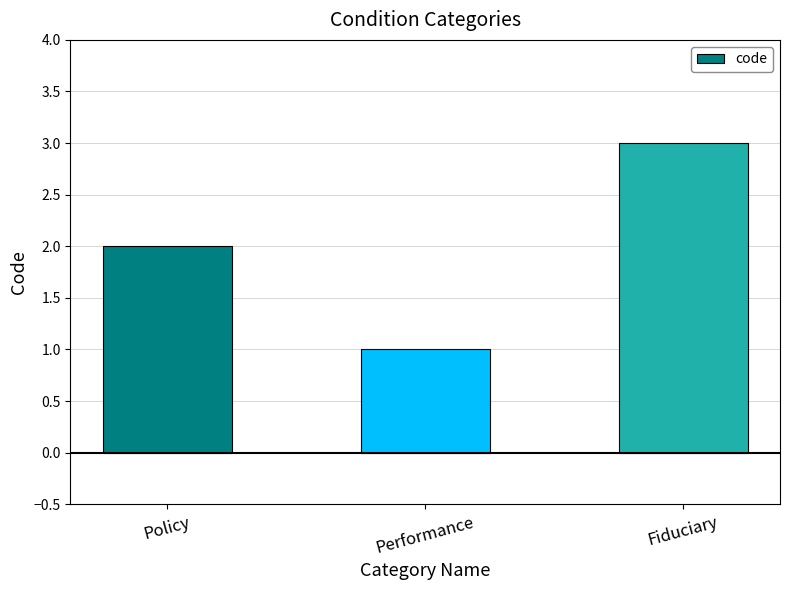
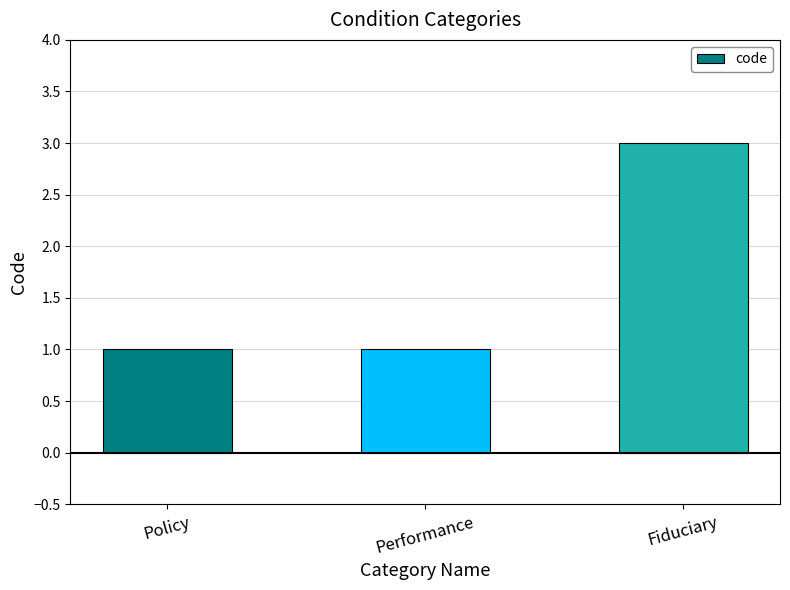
Policy: 2 -> 1
